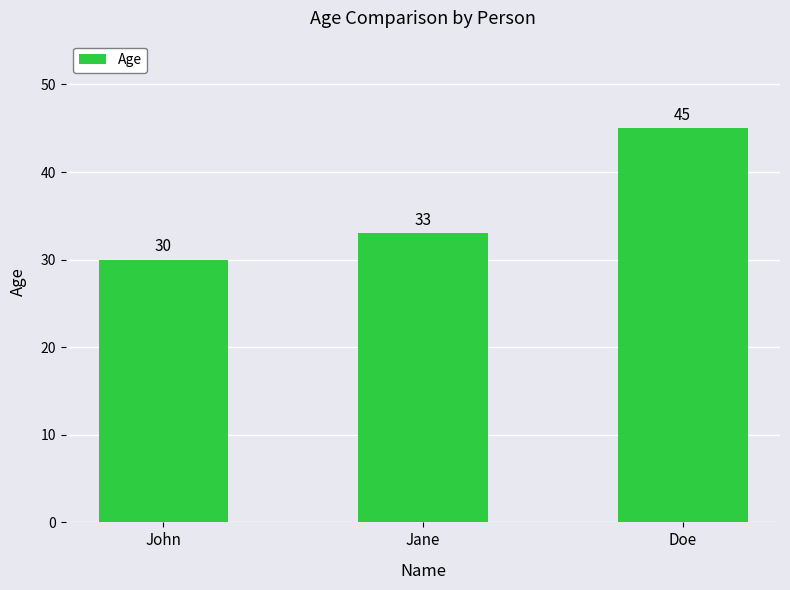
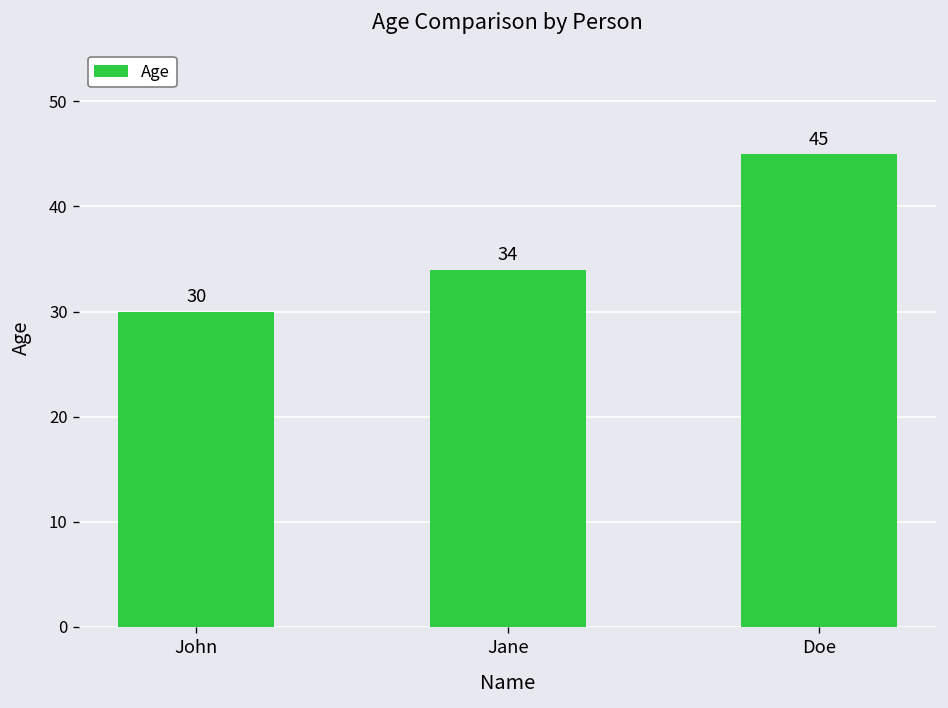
Jane: 33 -> 34
